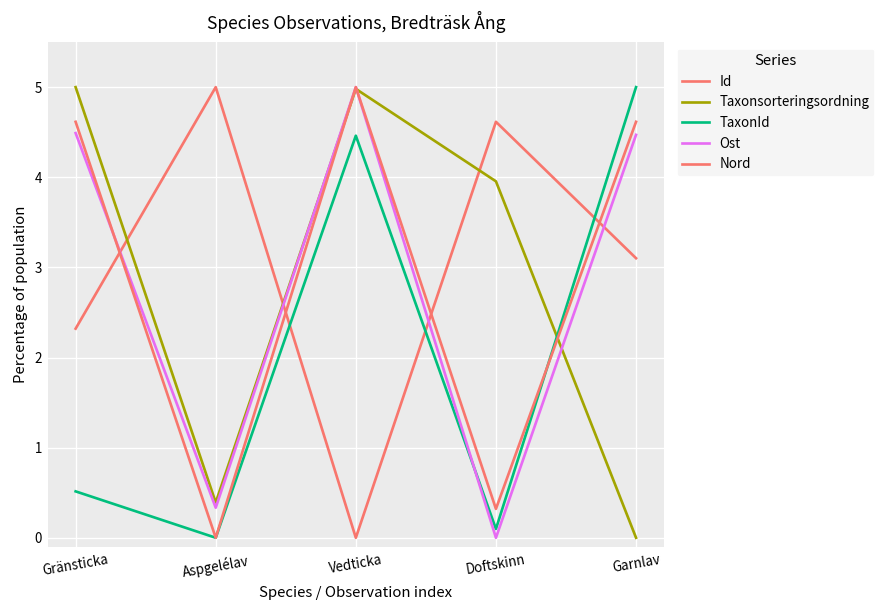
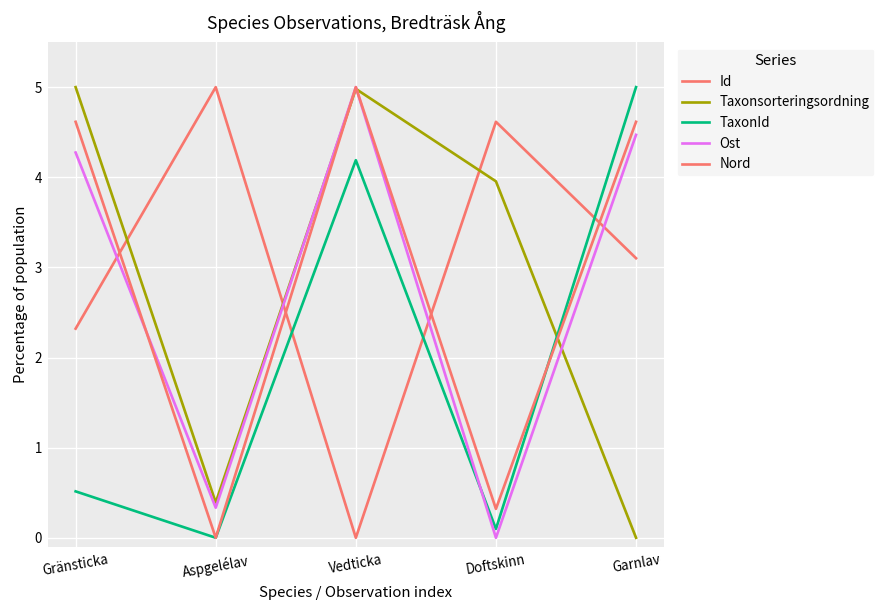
Ost, Gränsticka: 4.5 -> 4.3
TaxonId, Vedticka: 4.5 -> 4.2
